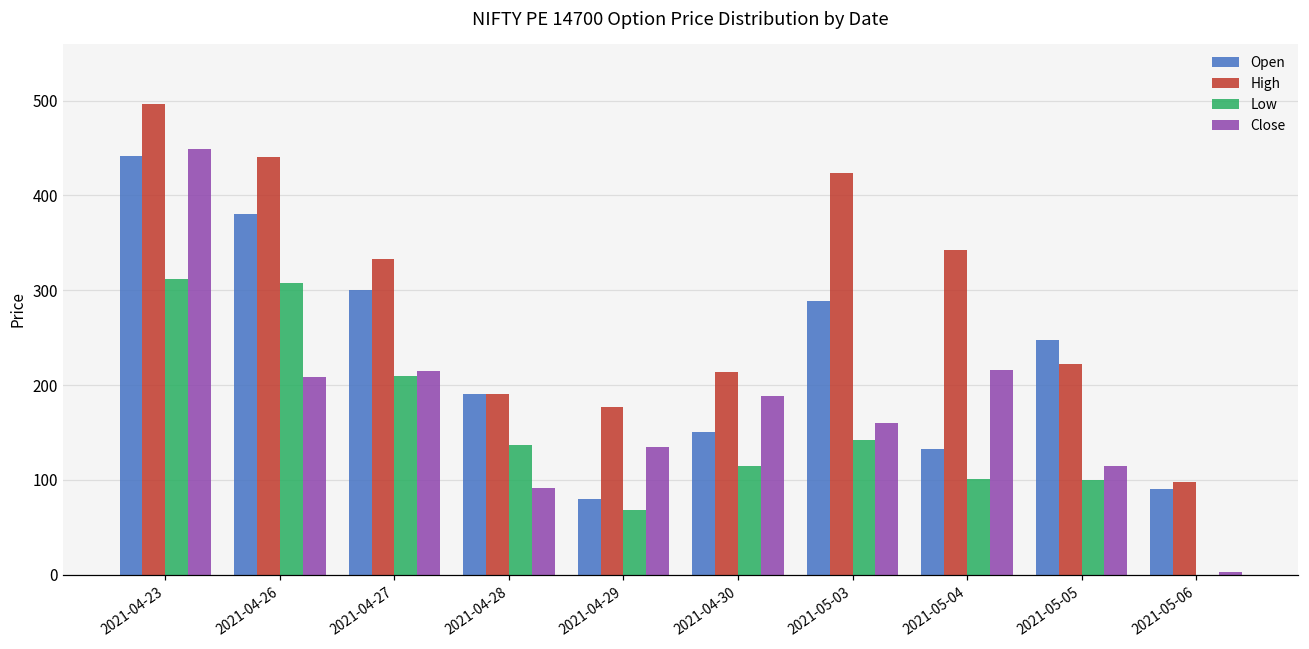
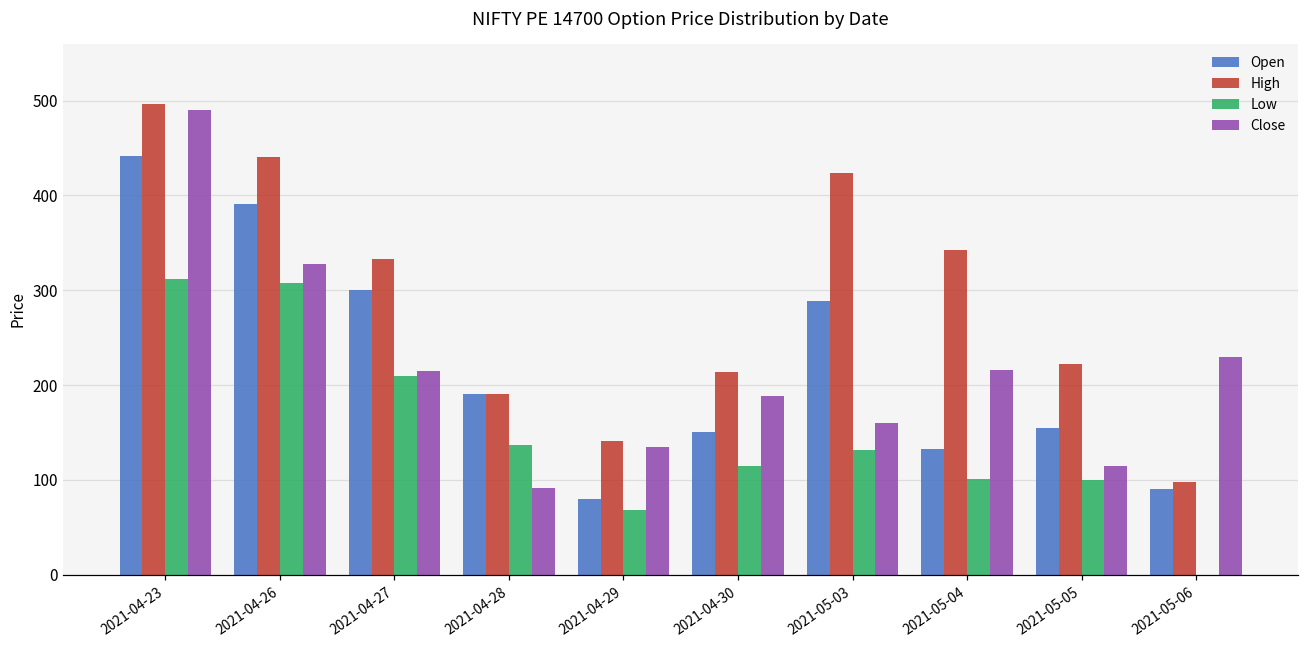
Close, 2021-04-23: 450 -> 490
Open, 2021-04-26: 380 -> 390
Close, 2021-04-26: 210 -> 330
High, 2021-04-29: 180 -> 140
Low, 2021-05-03: 140 -> 130
Open, 2021-05-05: 250 -> 160
Close, 2021-05-06: 0 -> 230
